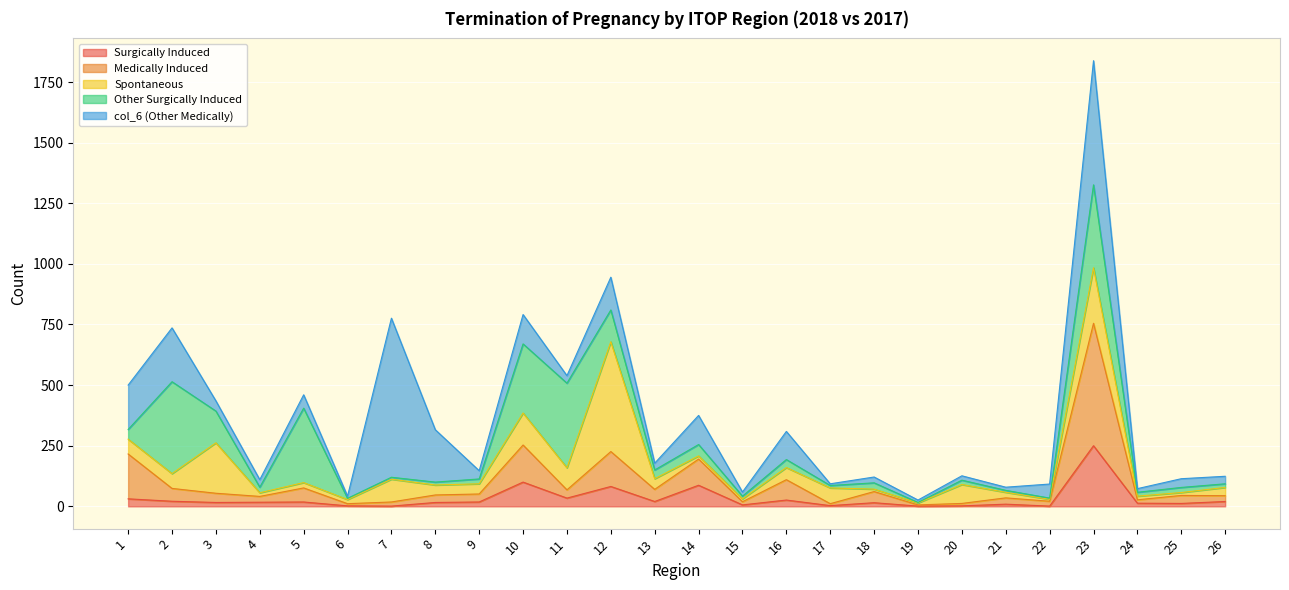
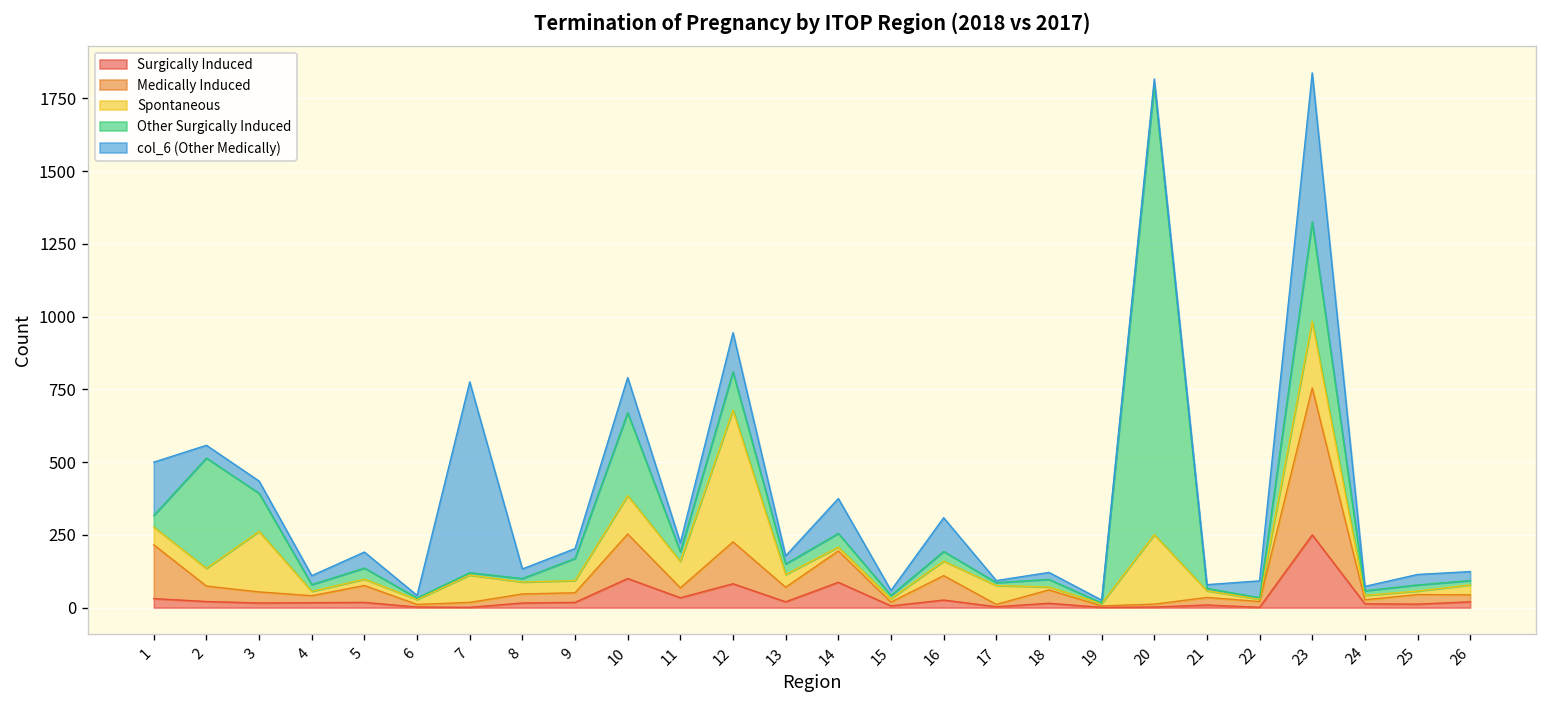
col_6 (Other Medically), 2: 220 -> 40
Other Surgically Induced, 5: 310 -> 40
col_6 (Other Medically), 8: 220 -> 30
Other Surgically Induced, 9: 20 -> 80
Other Surgically Induced, 11: 350 -> 30
Spontaneous, 20: 80 -> 240
Other Surgically Induced, 20: 20 -> 1550
